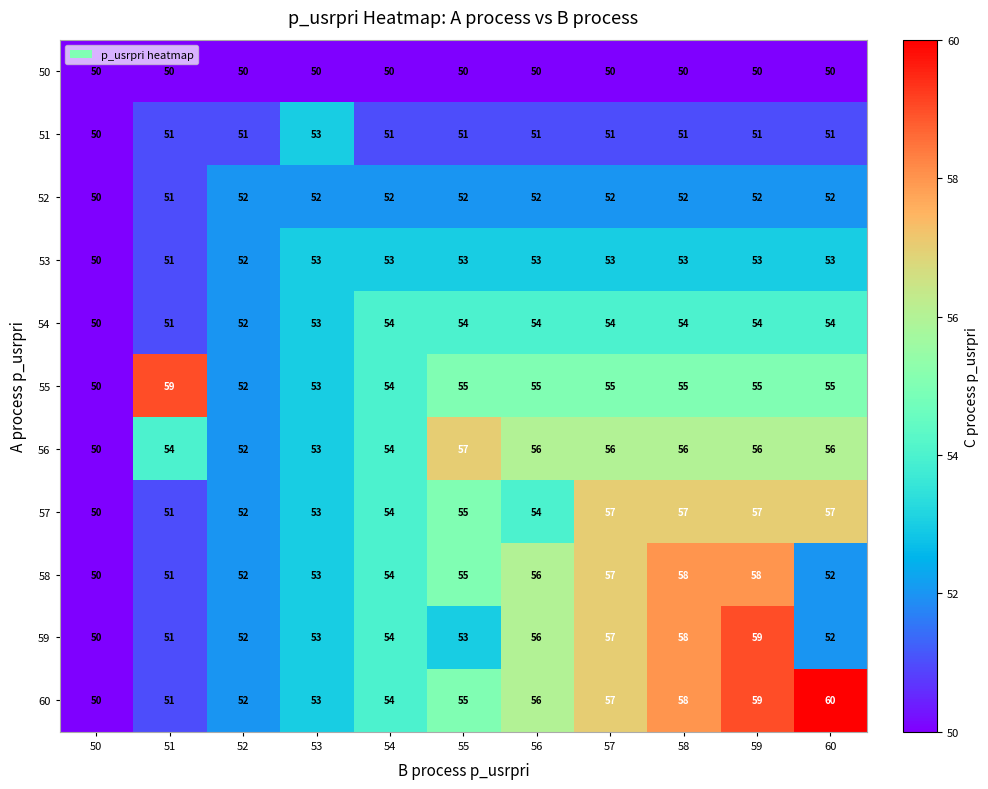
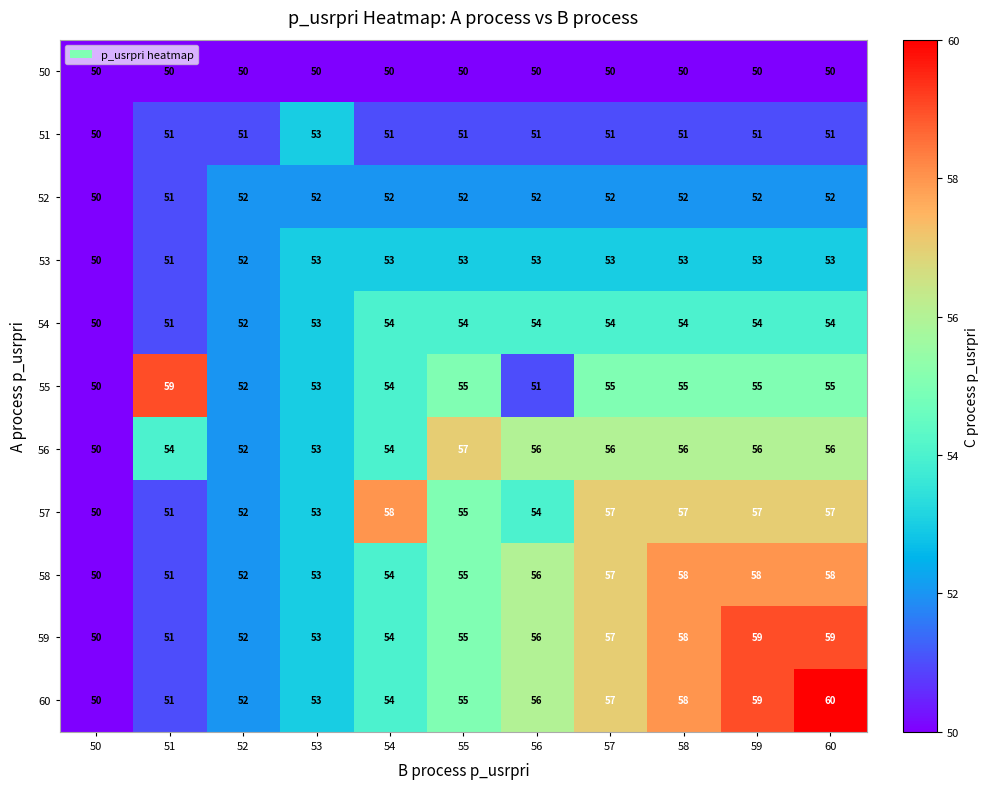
55, 56: 55 -> 51
57, 54: 54 -> 58
58, 60: 52 -> 58
59, 55: 53 -> 55
59, 60: 52 -> 59
